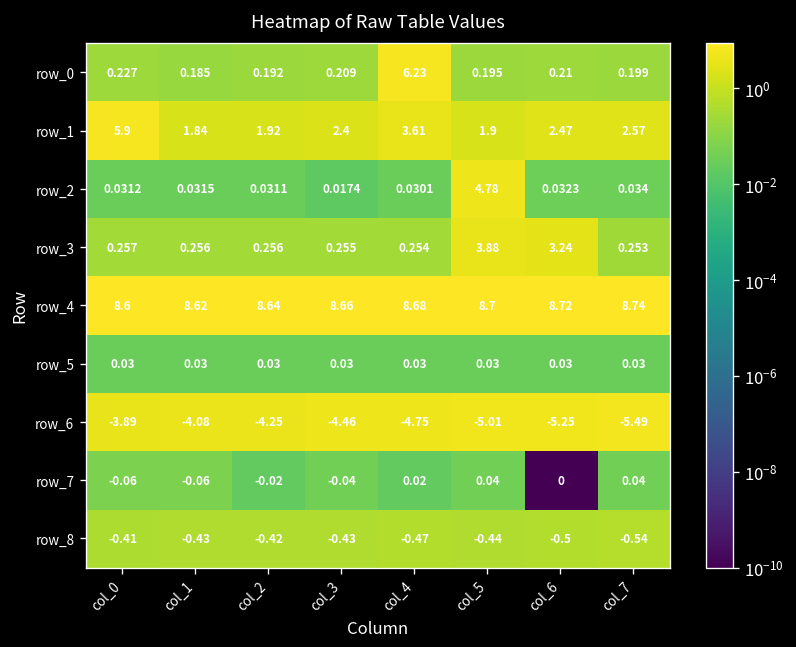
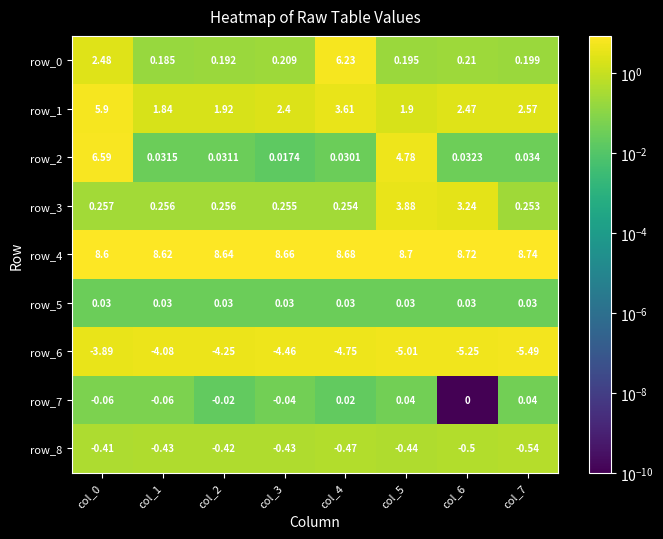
row_0, col_0: 0.227 -> 2.48
row_2, col_0: 0.0312 -> 6.59
